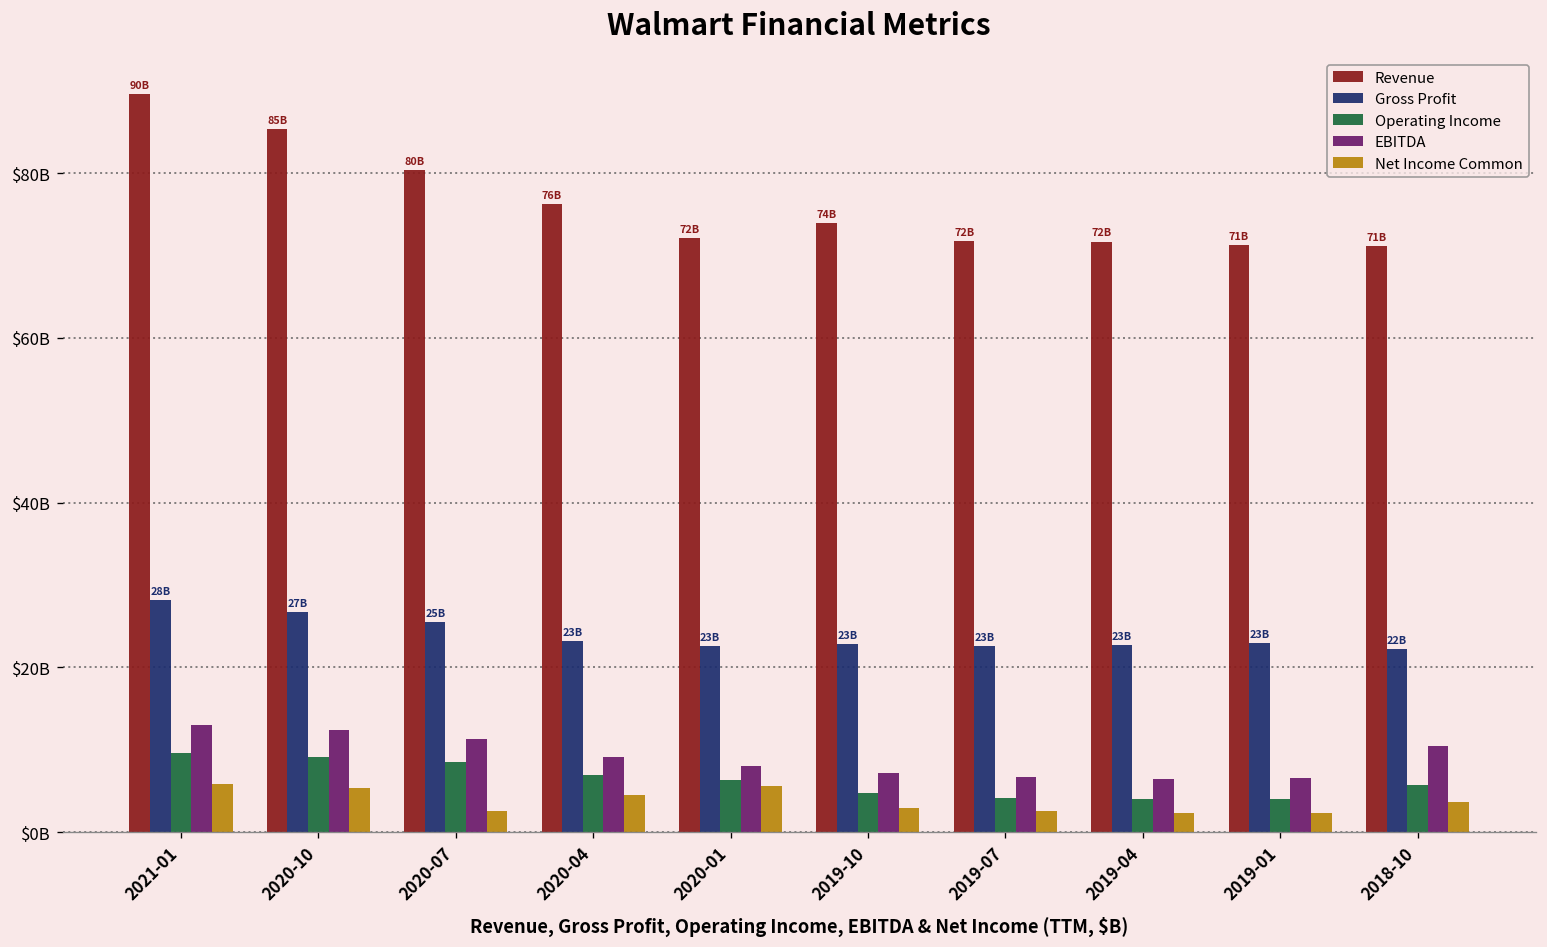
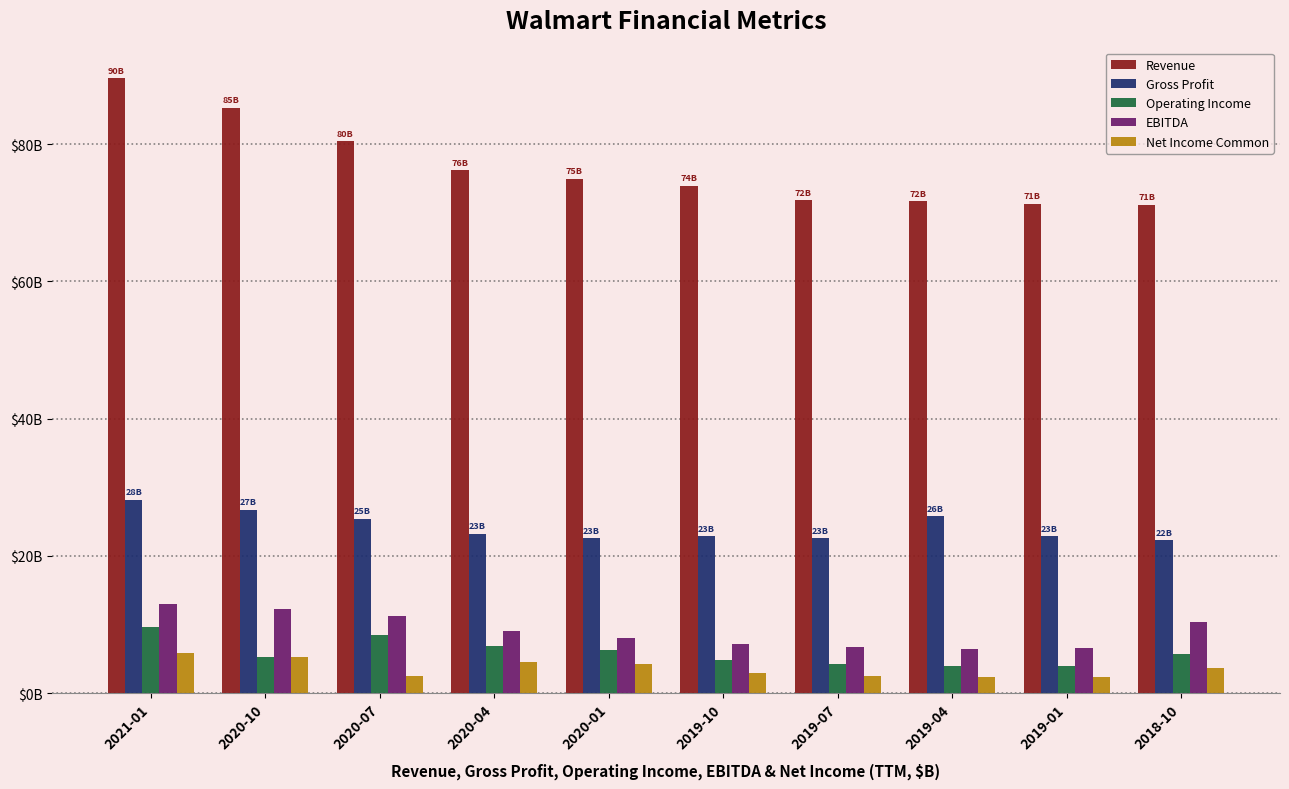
Operating Income, 2020-10: $9000000000 -> $5000000000
Revenue, 2020-01: 72B -> 75B
Net Income Common, 2020-01: $6000000000 -> $4000000000
Gross Profit, 2019-04: 23B -> 26B
